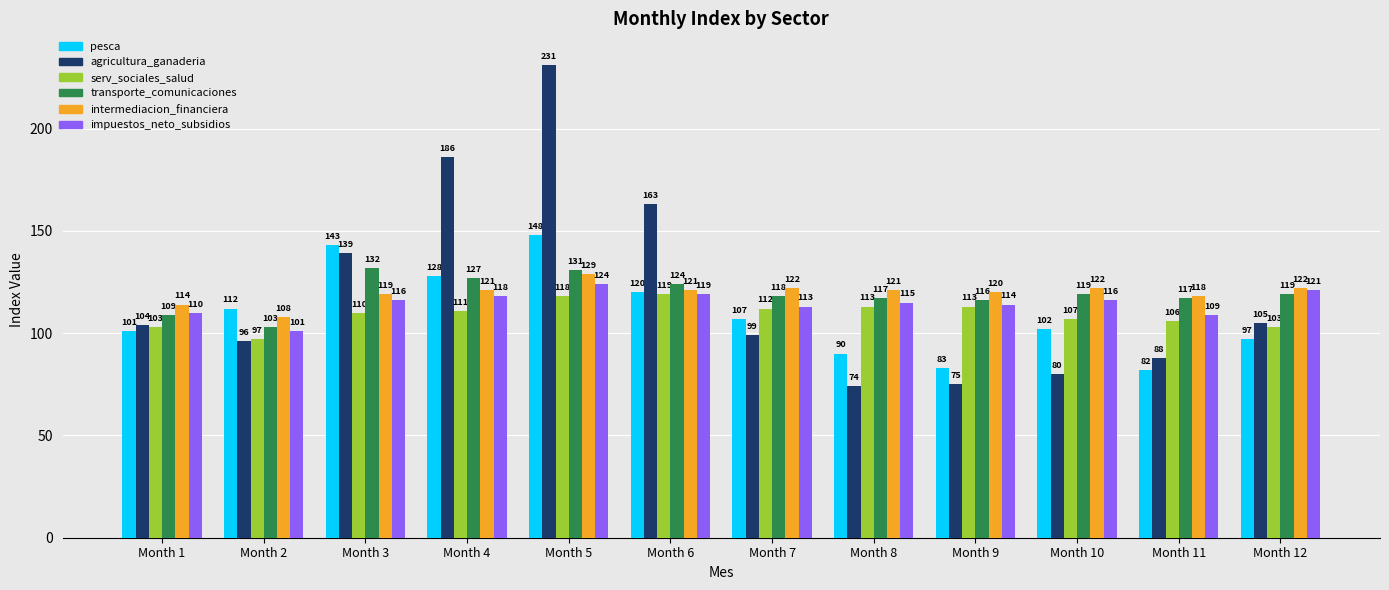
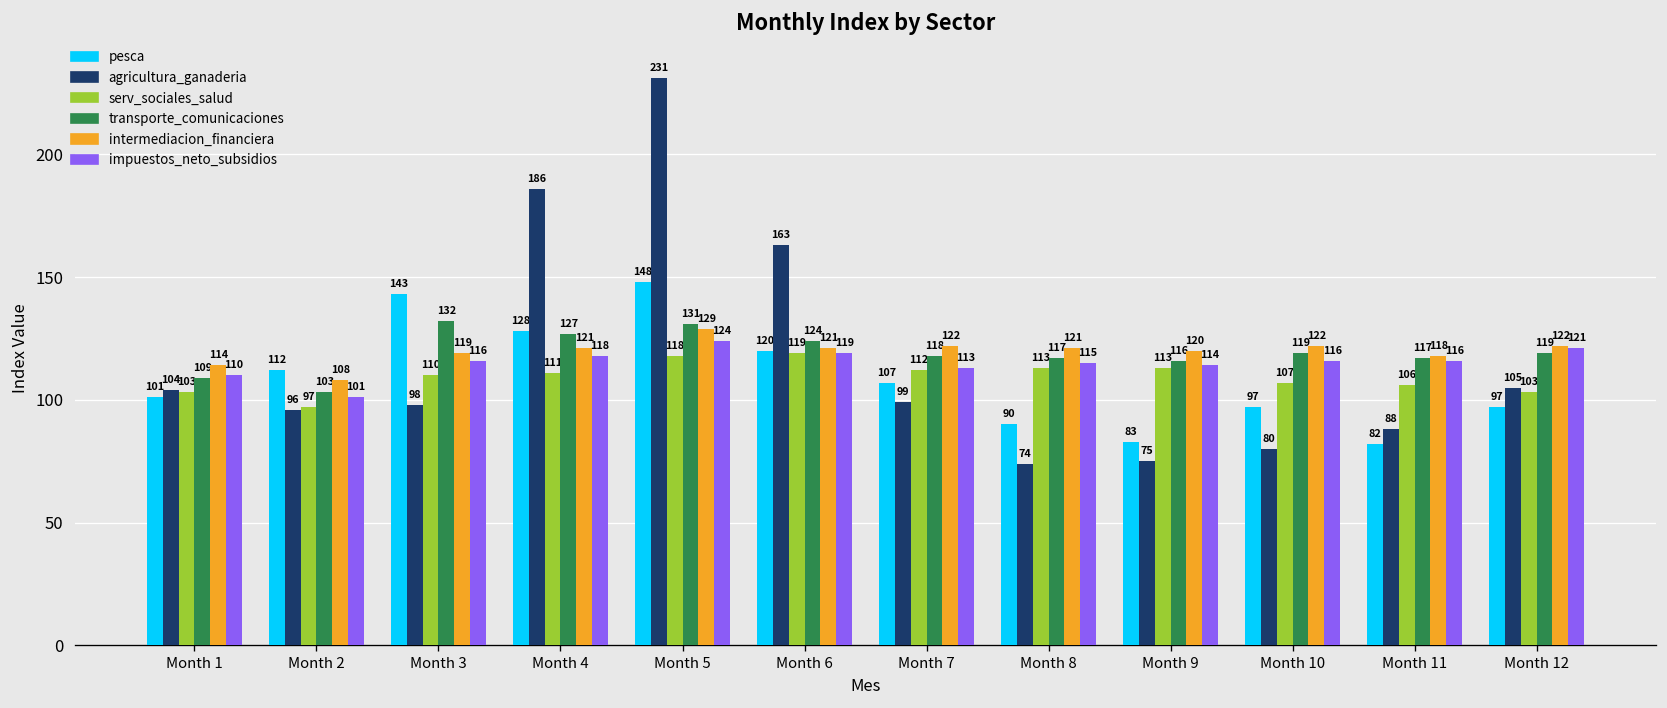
agricultura_ganaderia, Month 3: 139 -> 98
pesca, Month 10: 102 -> 97
impuestos_neto_subsidios, Month 11: 109 -> 116
